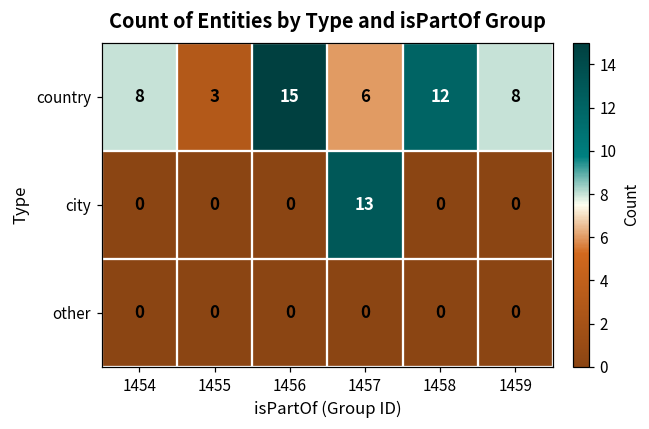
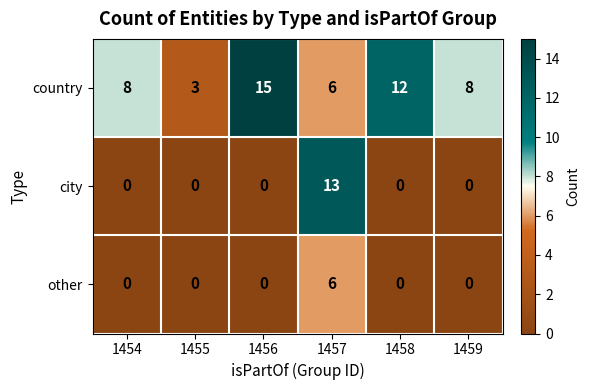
other, 1457: 0 -> 6
